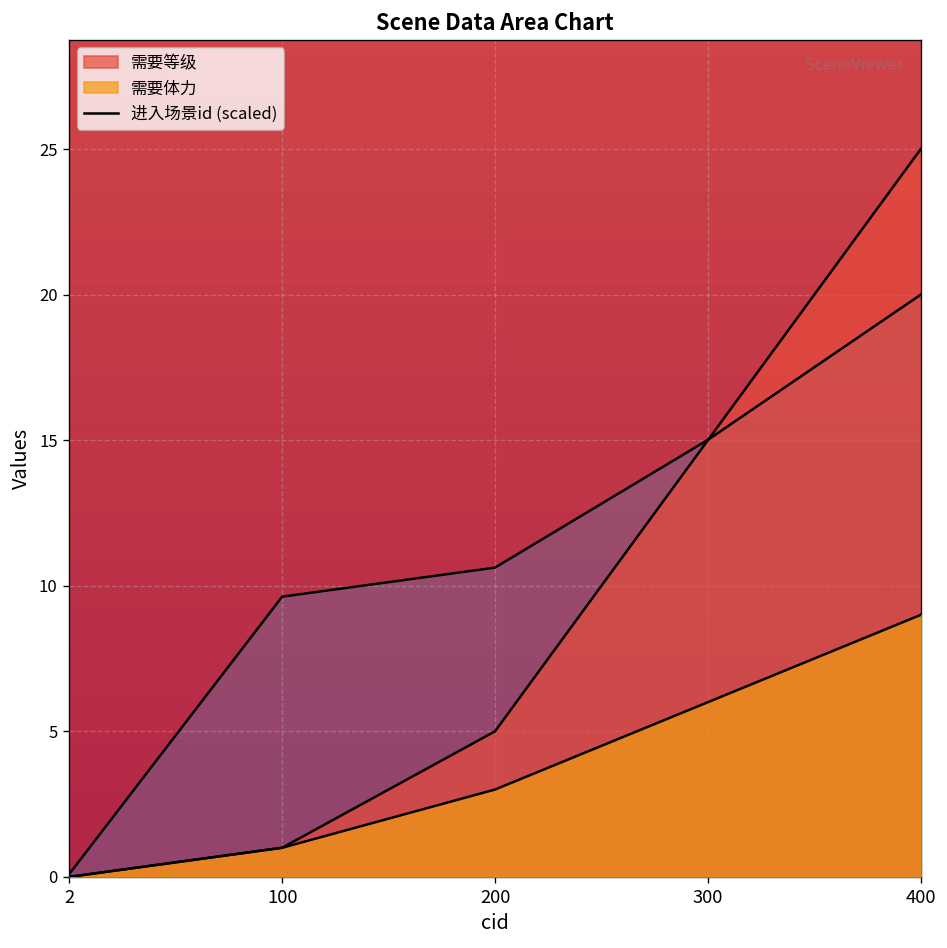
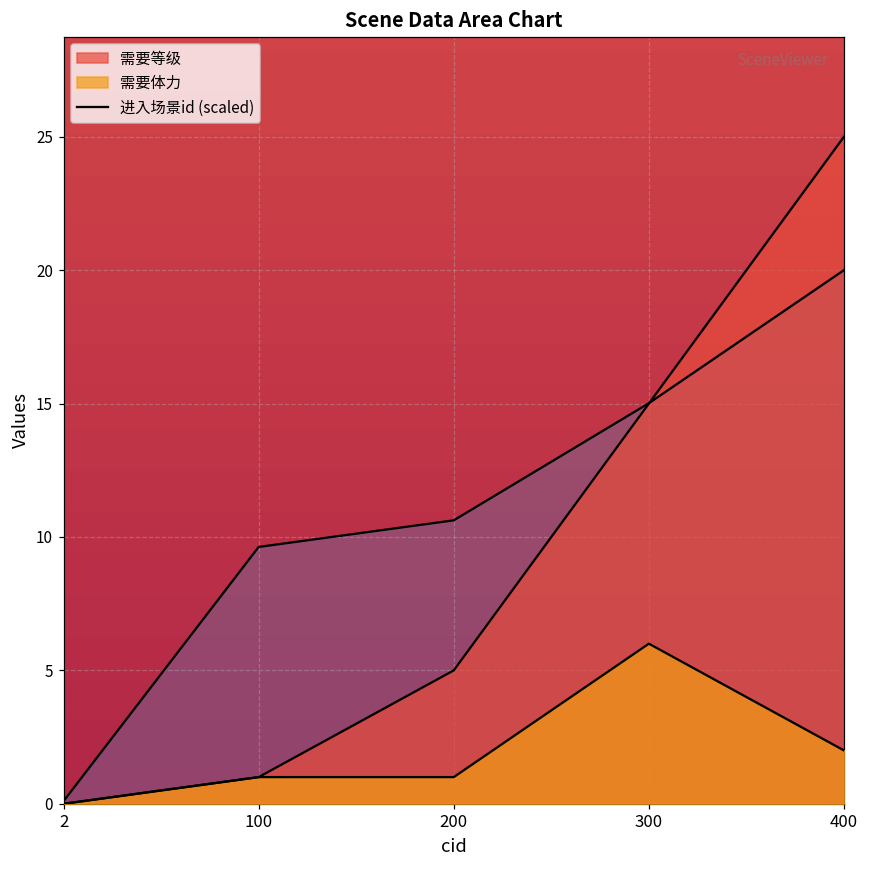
需要体力, 200: 3 -> 1
需要体力, 400: 9 -> 2
